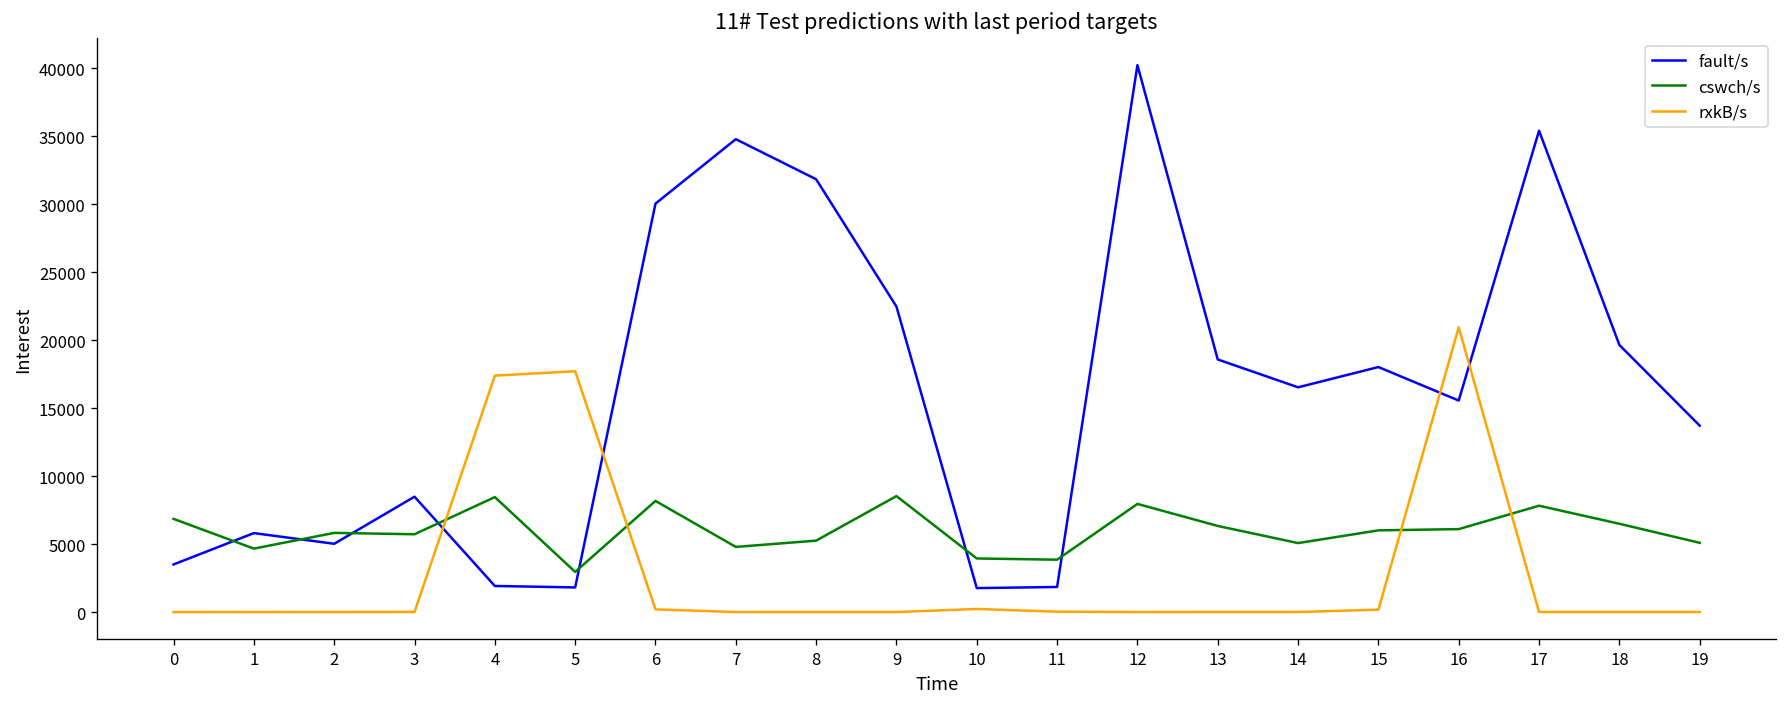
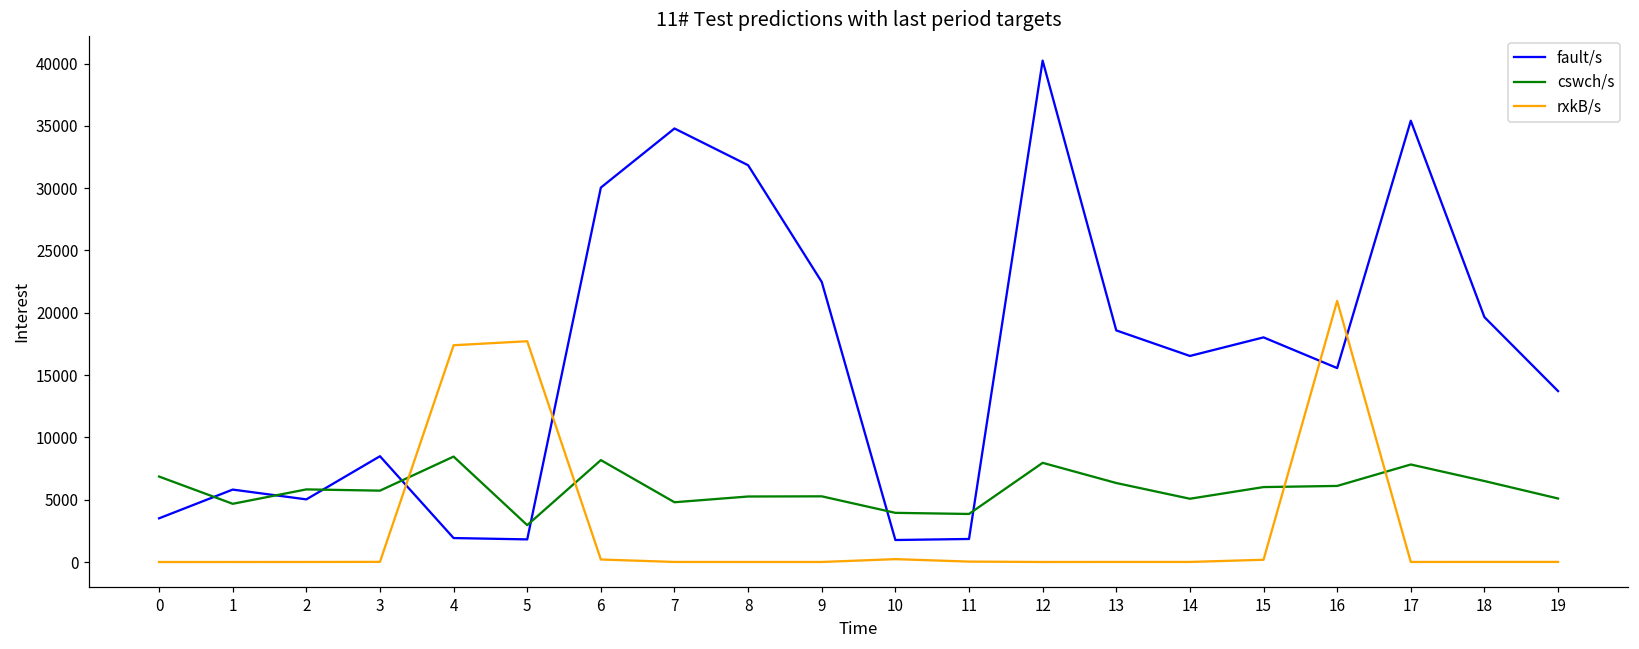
cswch/s, 9: 8500 -> 5300
